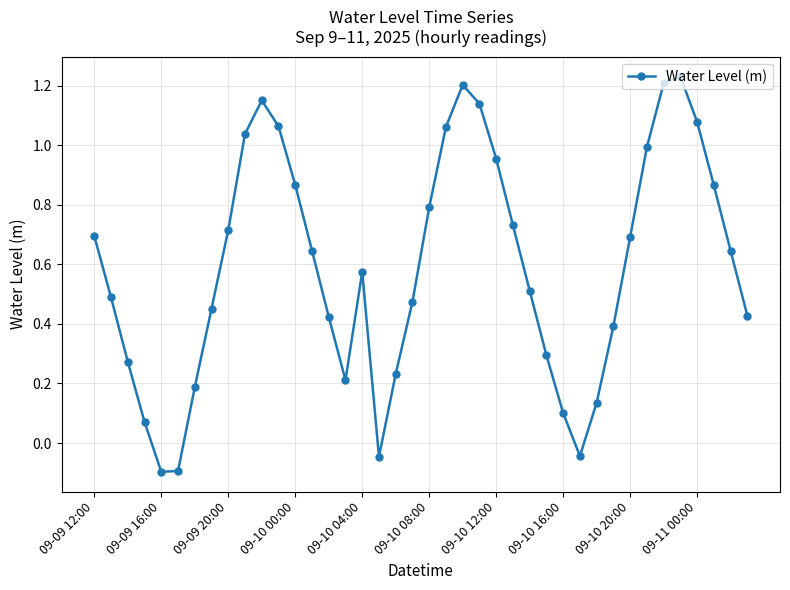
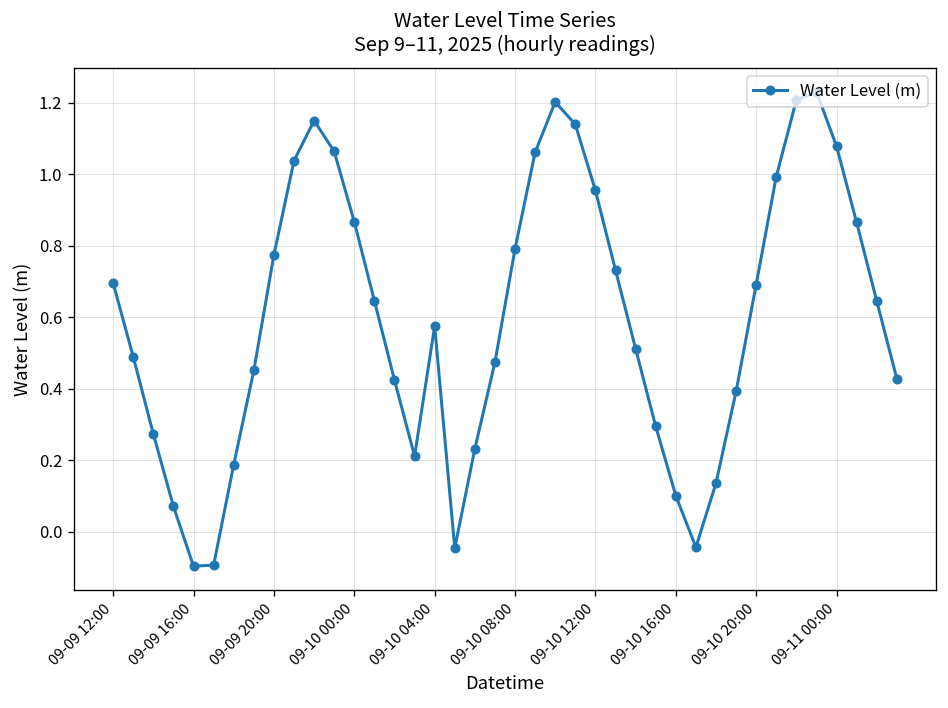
09-09 20:00: 0.72 -> 0.77
